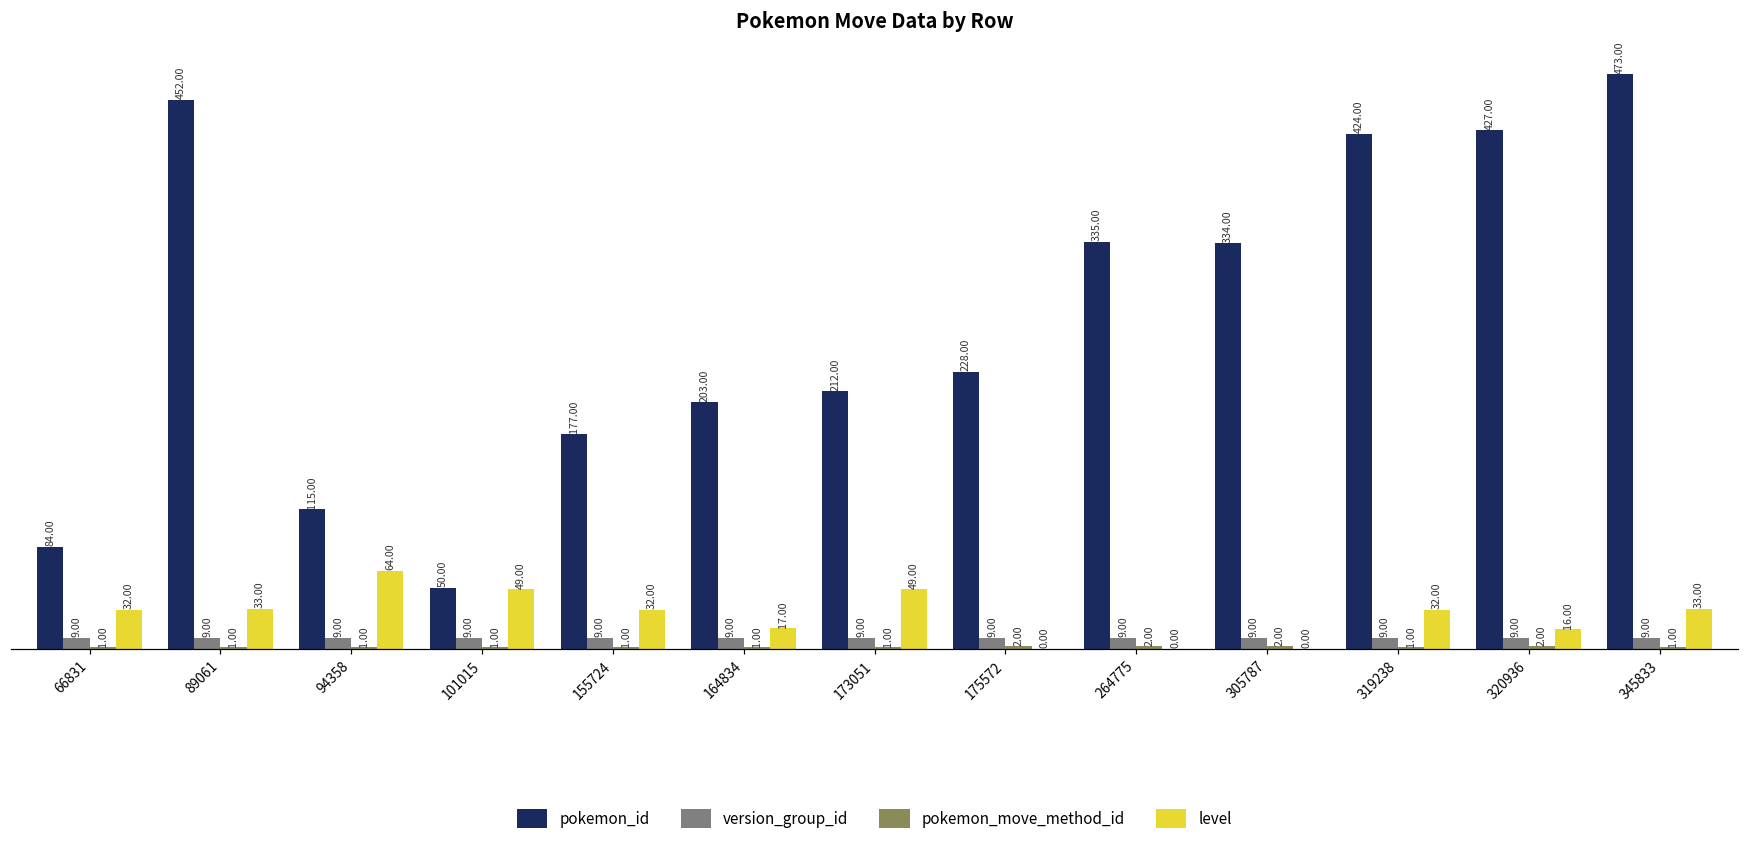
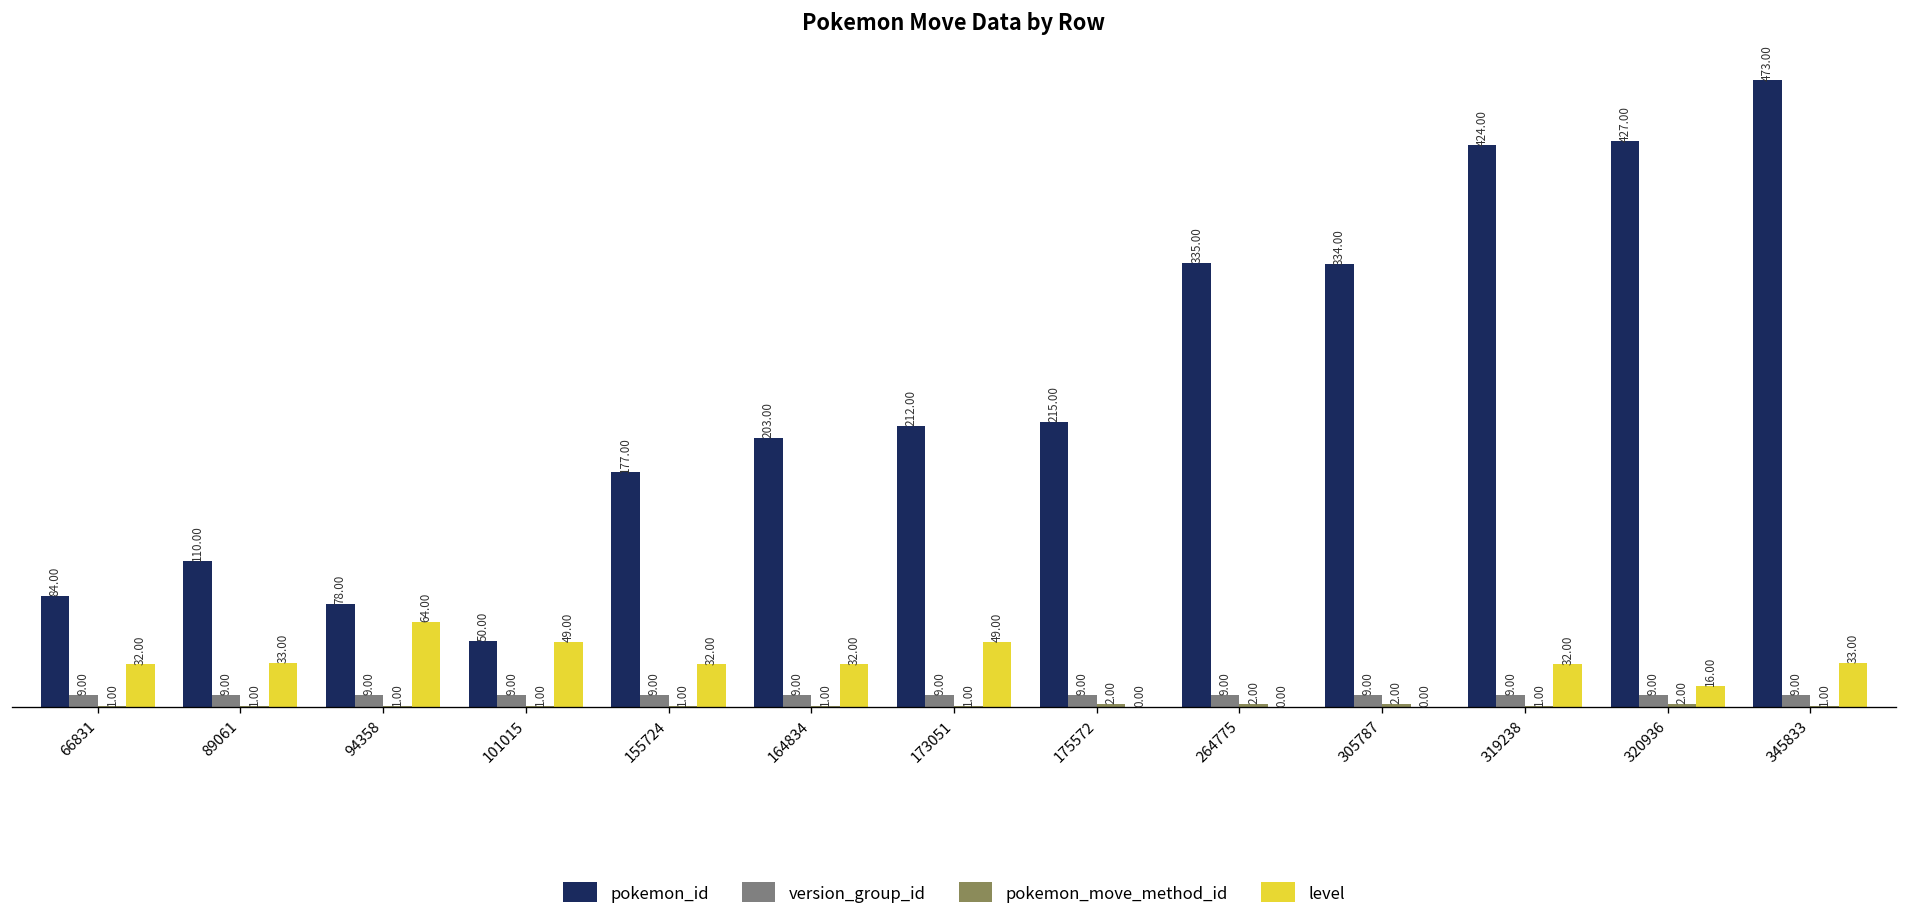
pokemon_id, 89061: 452.00 -> 110.00
pokemon_id, 94358: 115.00 -> 78.00
level, 164834: 17.00 -> 32.00
pokemon_id, 175572: 228.00 -> 215.00
